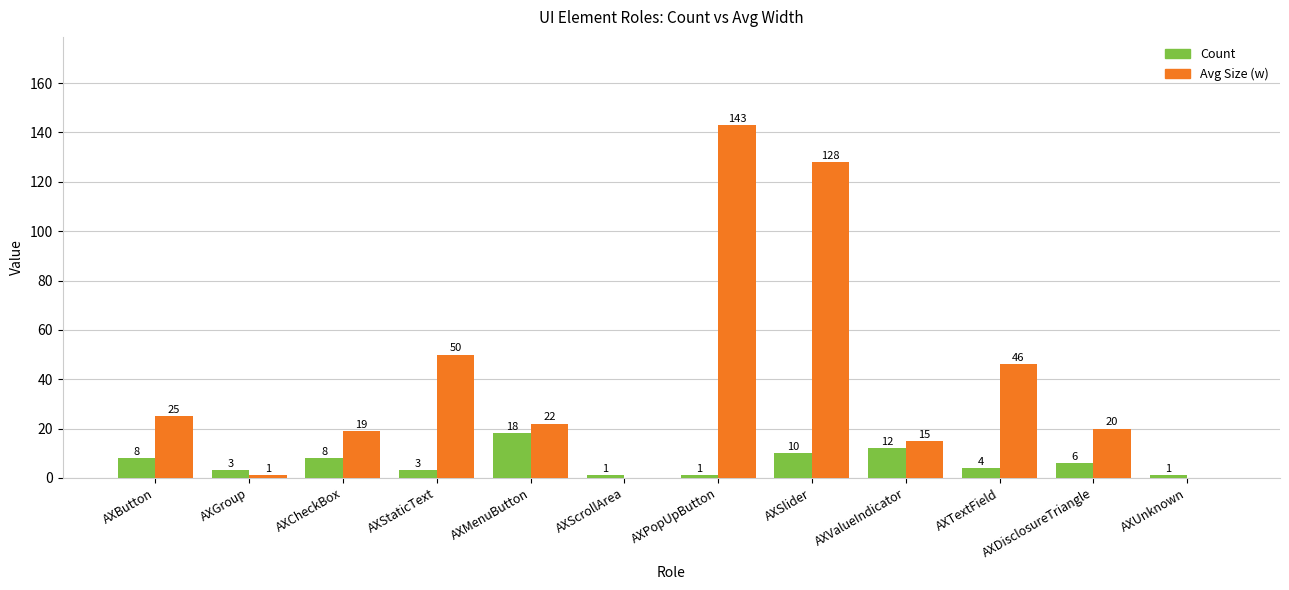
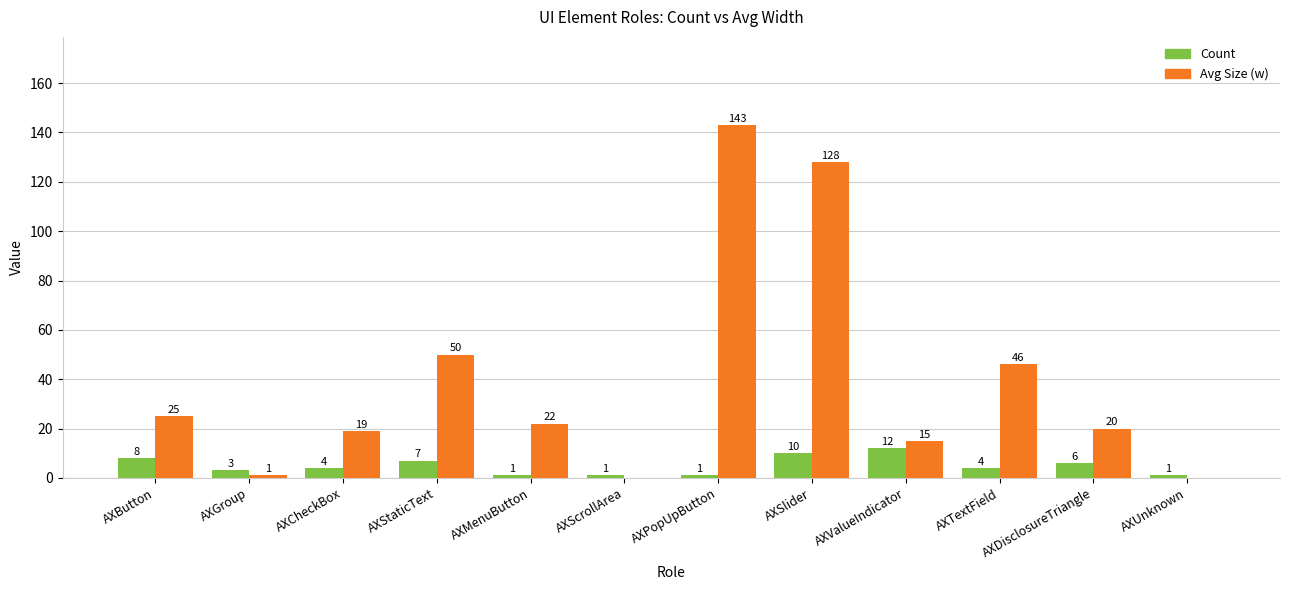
Count, AXCheckBox: 8 -> 4
Count, AXStaticText: 3 -> 7
Count, AXMenuButton: 18 -> 1
